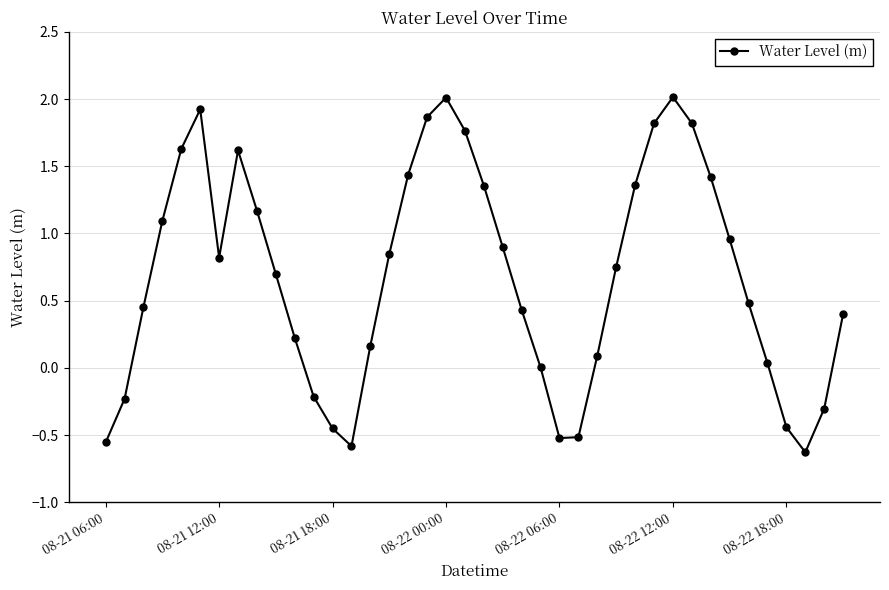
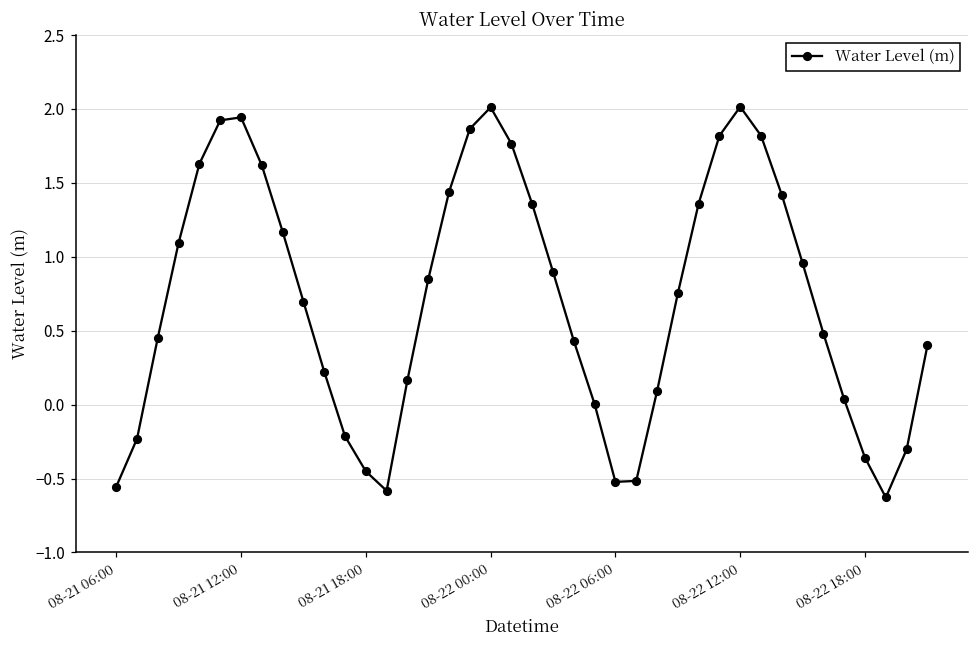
08-21 12:00: 0.82 -> 1.94
08-22 18:00: -0.44 -> -0.36
